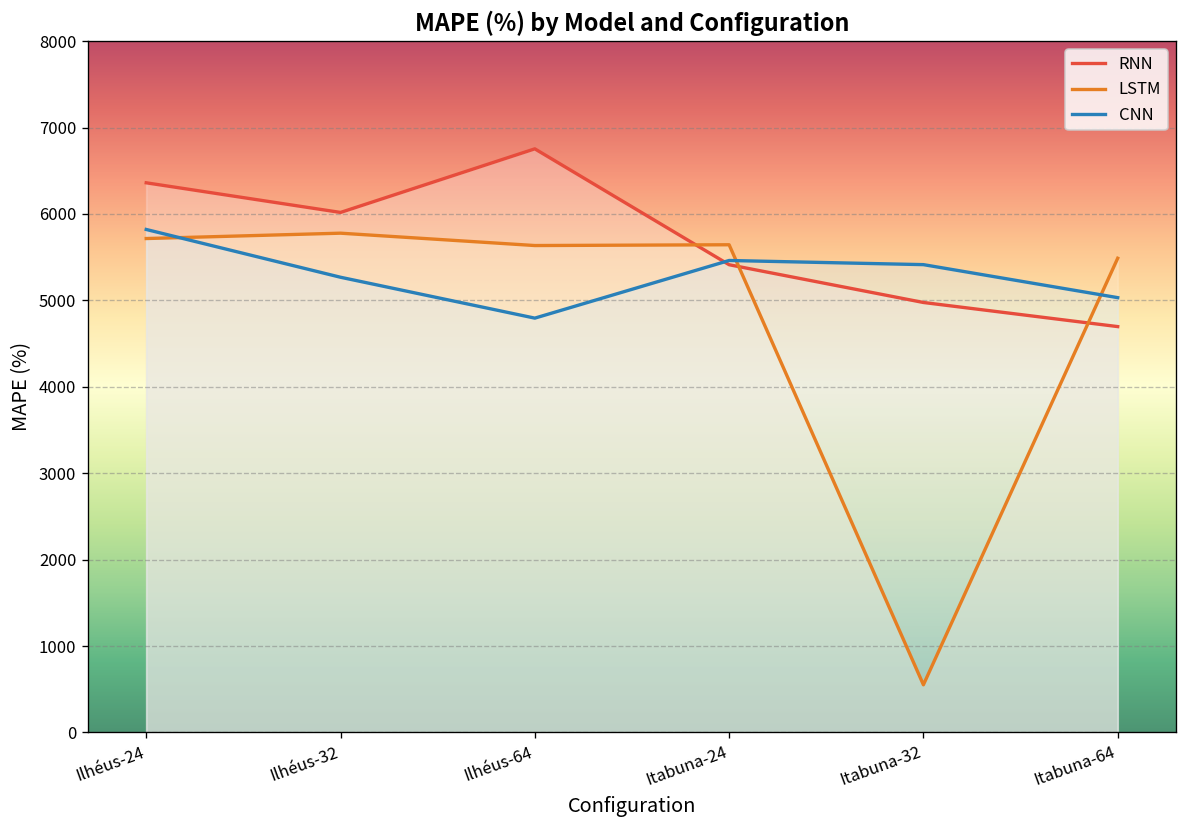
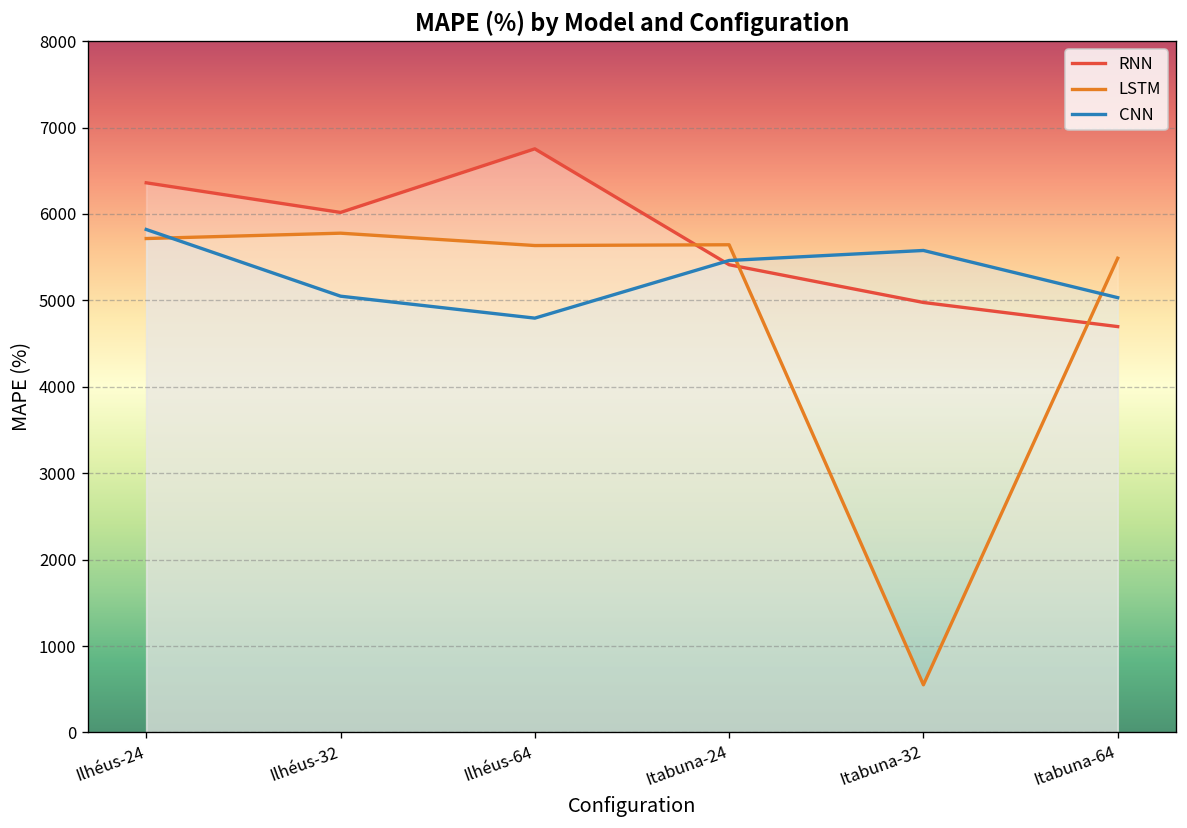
CNN, Ilhéus-32: 5300 -> 5000
CNN, Itabuna-32: 5400 -> 5600
